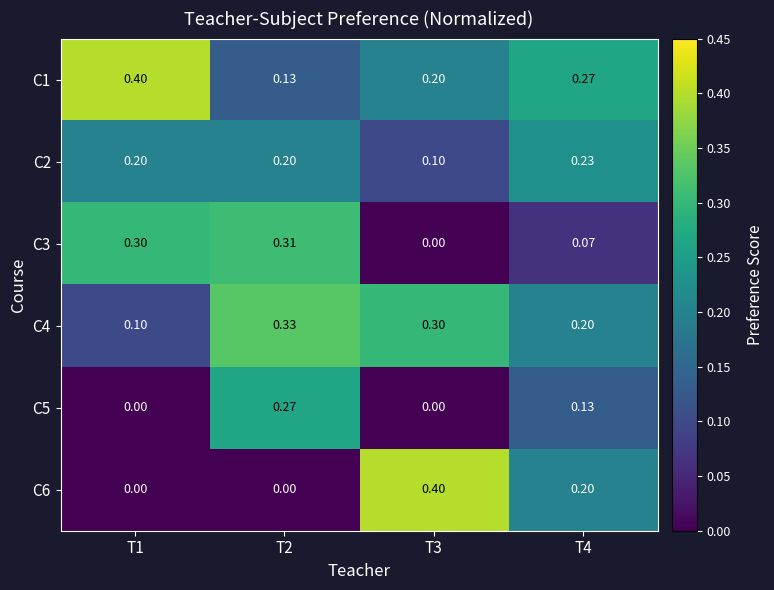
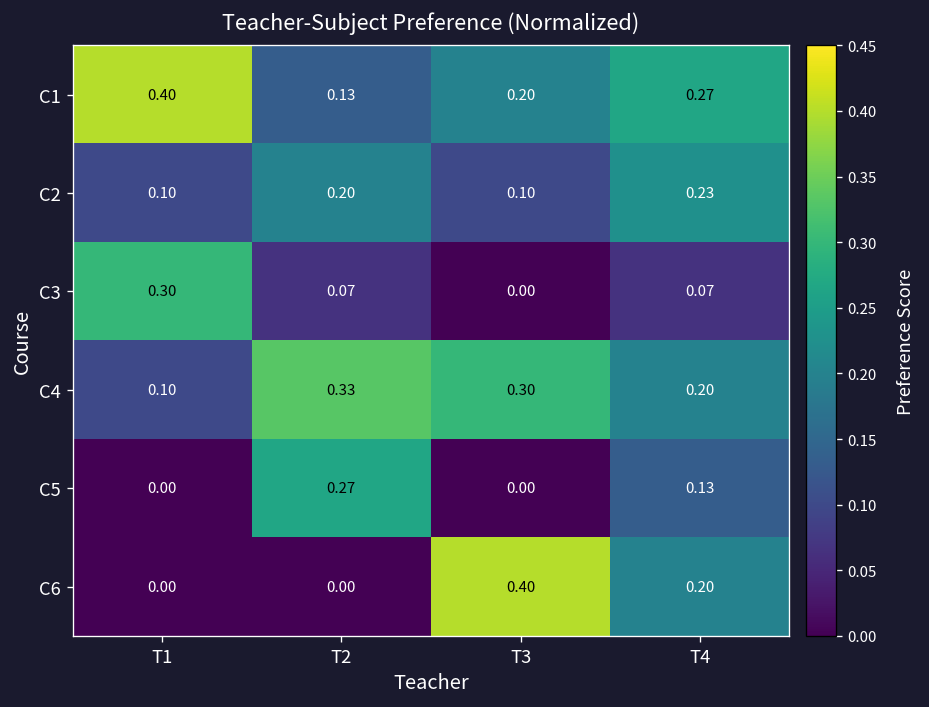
C2, T1: 0.20 -> 0.10
C3, T2: 0.31 -> 0.07
